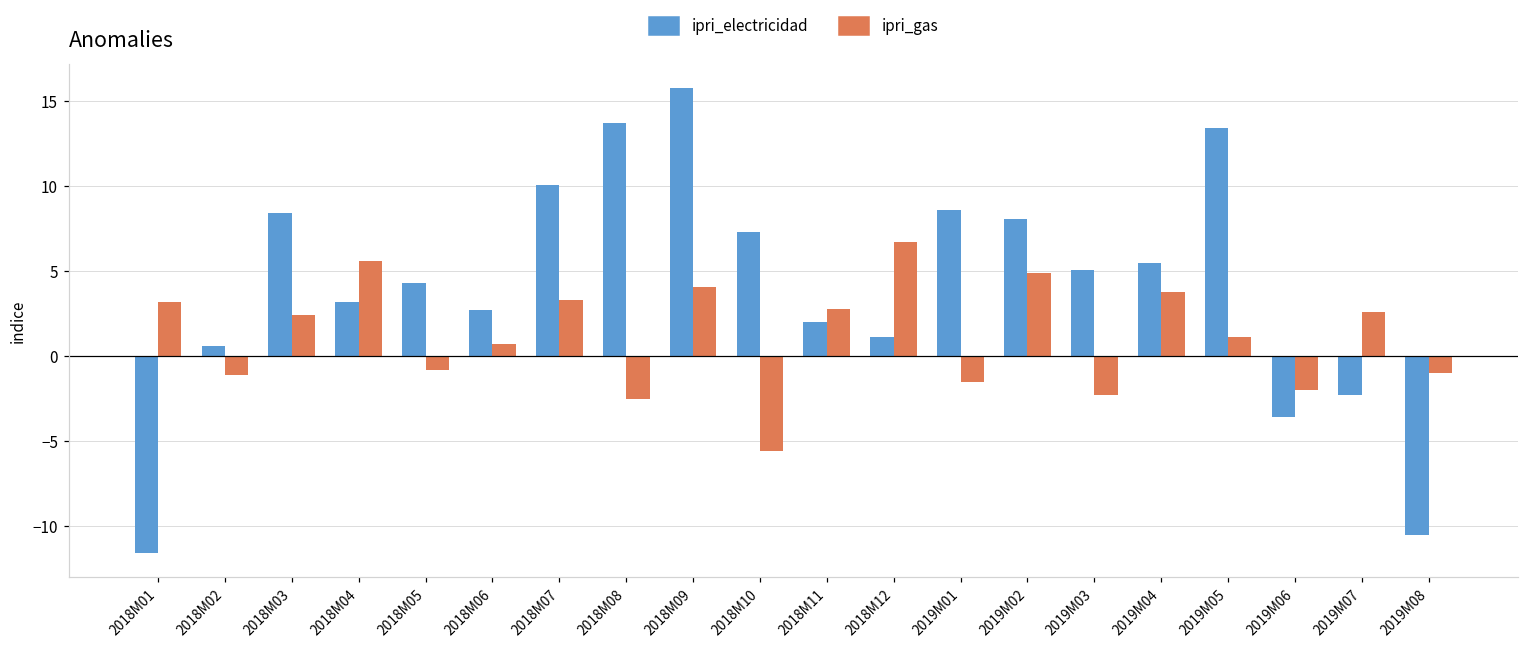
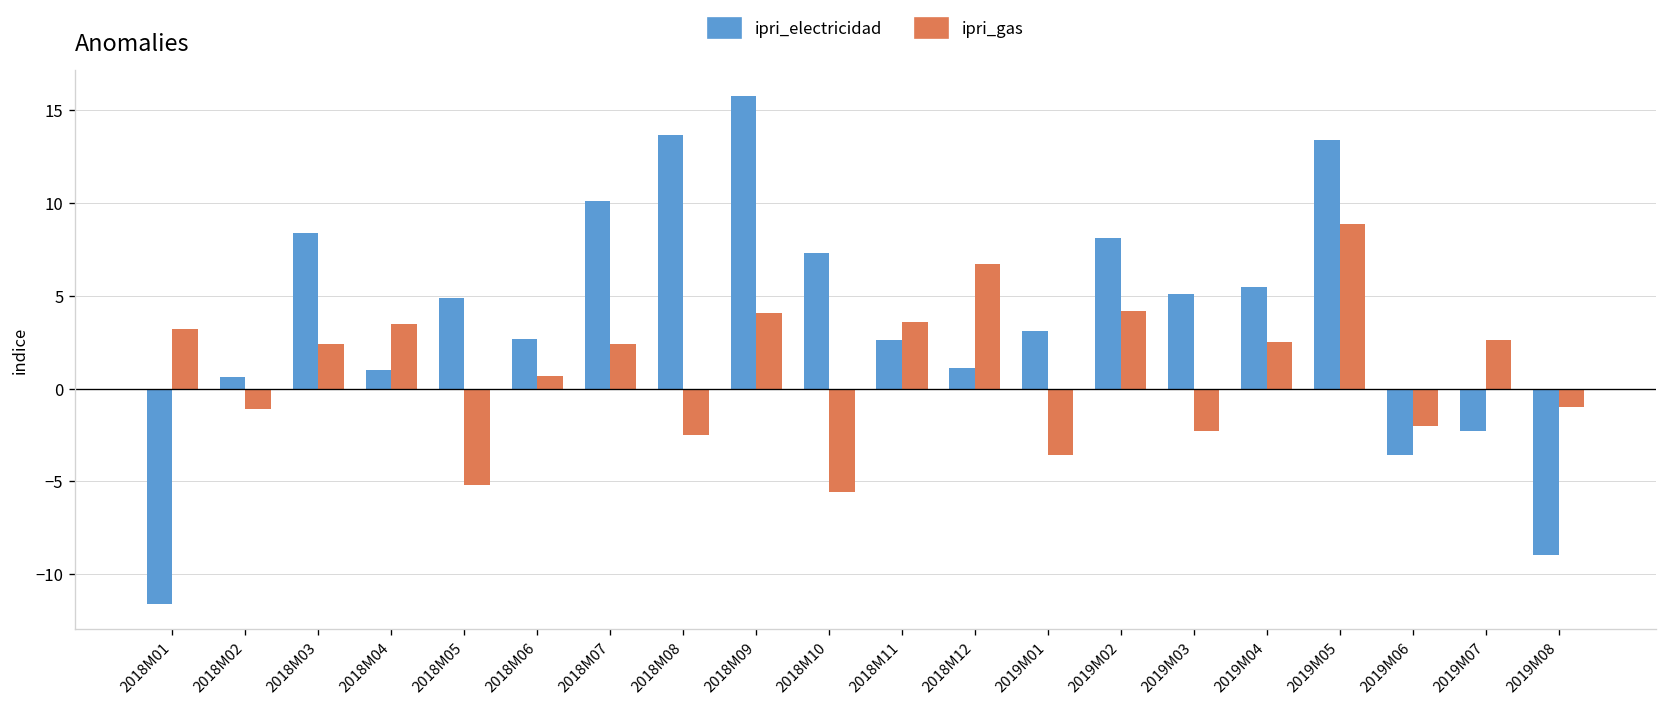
ipri_electricidad, 2018M04: 3.2 -> 1.0
ipri_gas, 2018M04: 5.6 -> 3.5
ipri_electricidad, 2018M05: 4.3 -> 4.9
ipri_gas, 2018M05: -0.8 -> -5.2
ipri_gas, 2018M07: 3.3 -> 2.4
ipri_electricidad, 2018M11: 2.0 -> 2.6
ipri_gas, 2018M11: 2.8 -> 3.6
ipri_electricidad, 2019M01: 8.6 -> 3.1
ipri_gas, 2019M01: -1.5 -> -3.6
ipri_gas, 2019M02: 4.9 -> 4.2
ipri_gas, 2019M04: 3.8 -> 2.5
ipri_gas, 2019M05: 1.1 -> 8.9
ipri_electricidad, 2019M08: -10.5 -> -9.0
